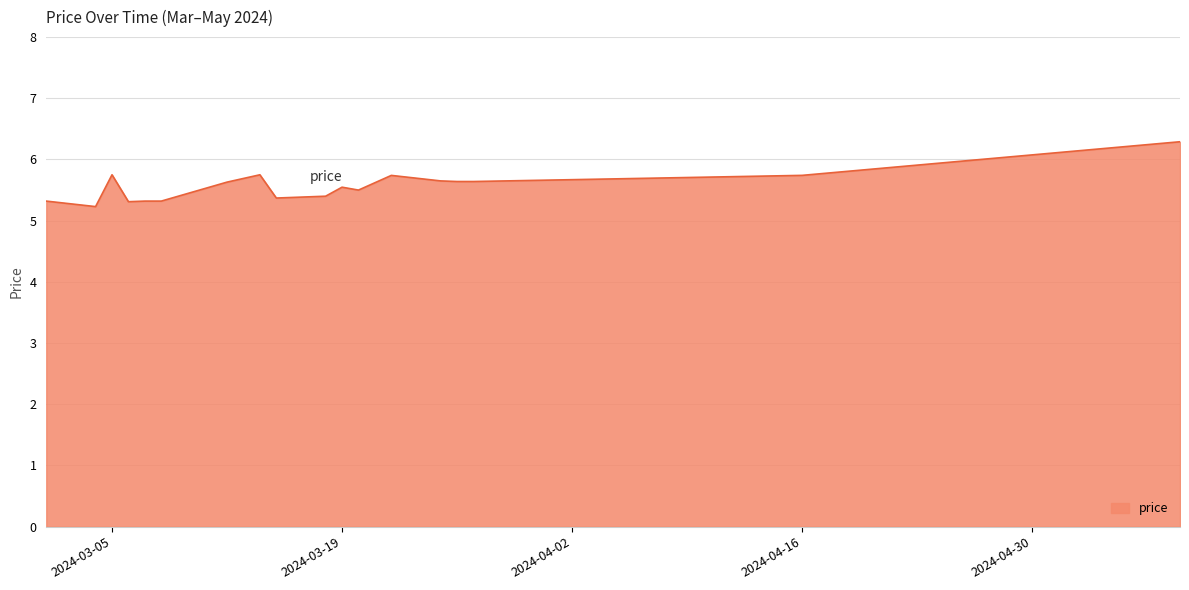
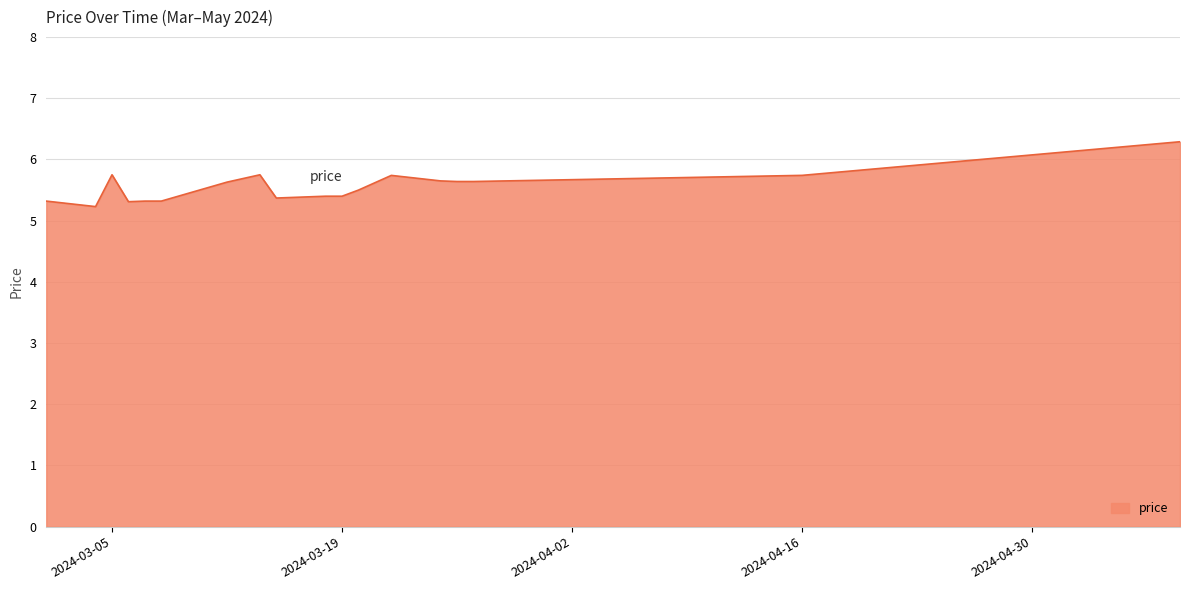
2024-03-19: 5.5 -> 5.4
